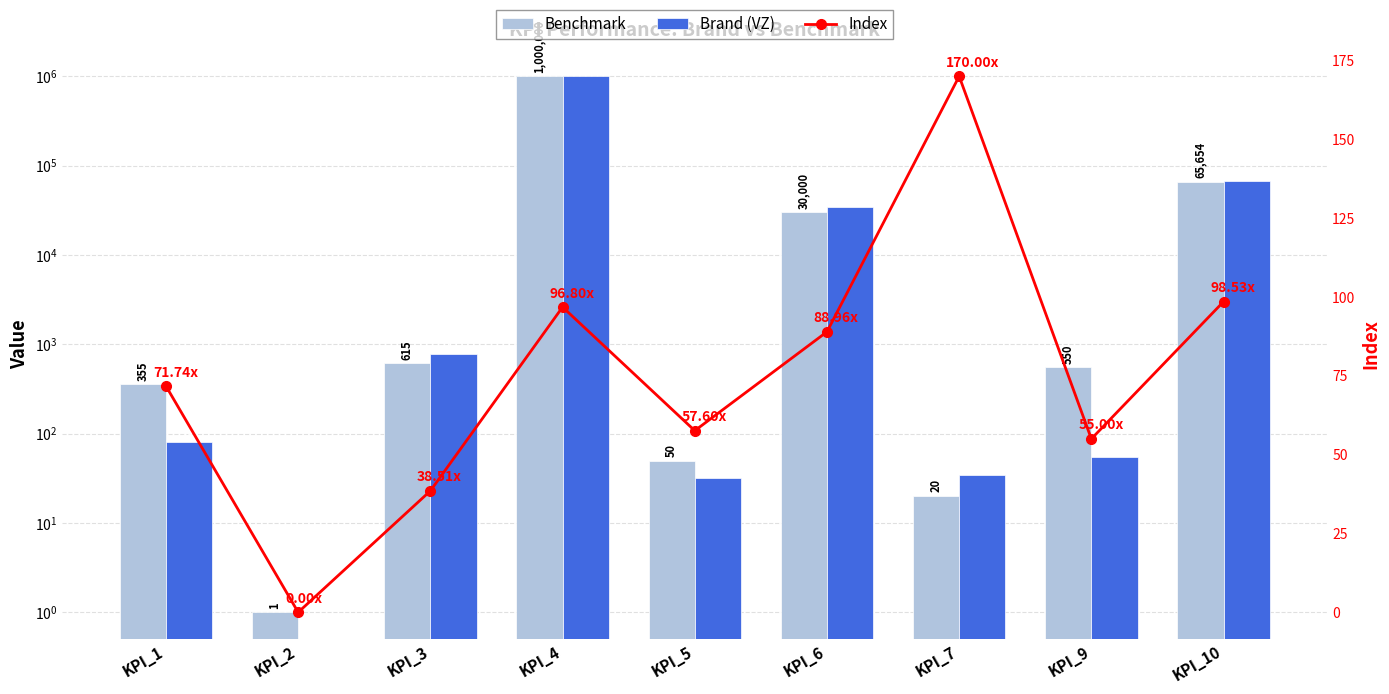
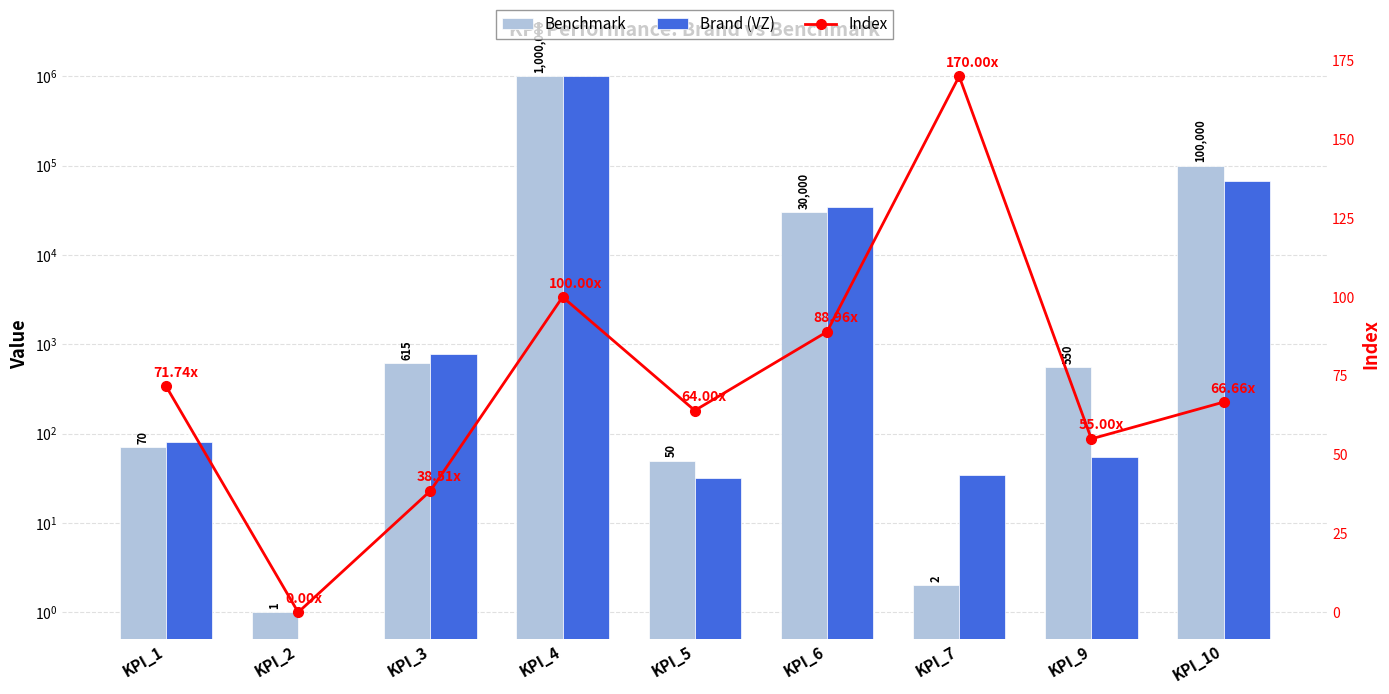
Benchmark, KPI_1: 355 -> 70
Benchmark, KPI_7: 20 -> 2
Benchmark, KPI_10: 65,654 -> 100,000
Index, KPI_4: 96.80x -> 100.00x
Index, KPI_5: 57.60x -> 64.00x
Index, KPI_10: 98.53x -> 66.66x
